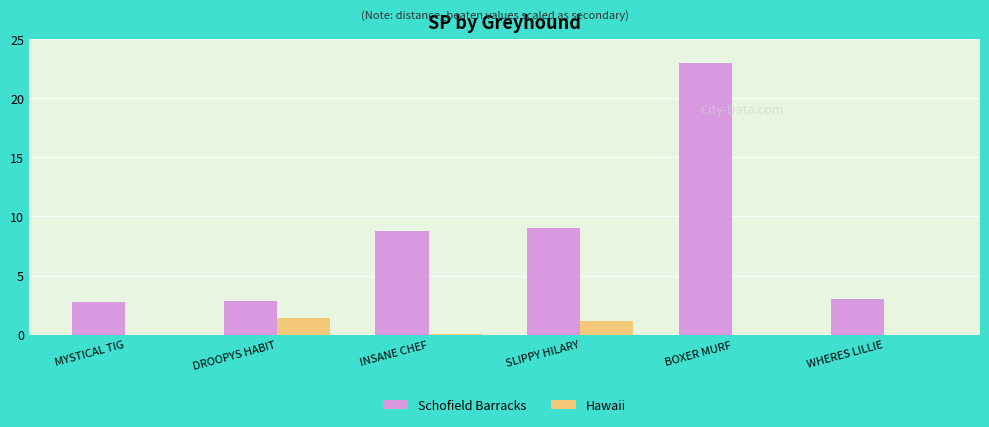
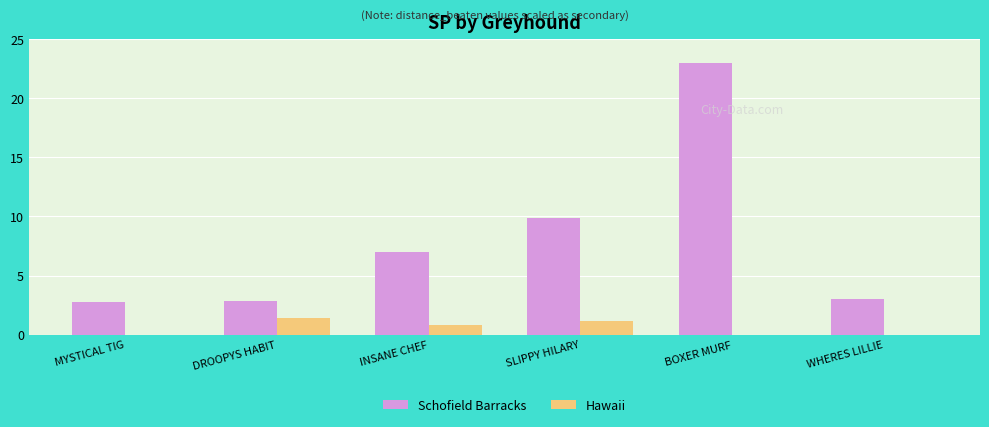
Schofield Barracks, INSANE CHEF: 8.8 -> 7.0
Hawaii, INSANE CHEF: 0.1 -> 0.8
Schofield Barracks, SLIPPY HILARY: 9.0 -> 9.9
